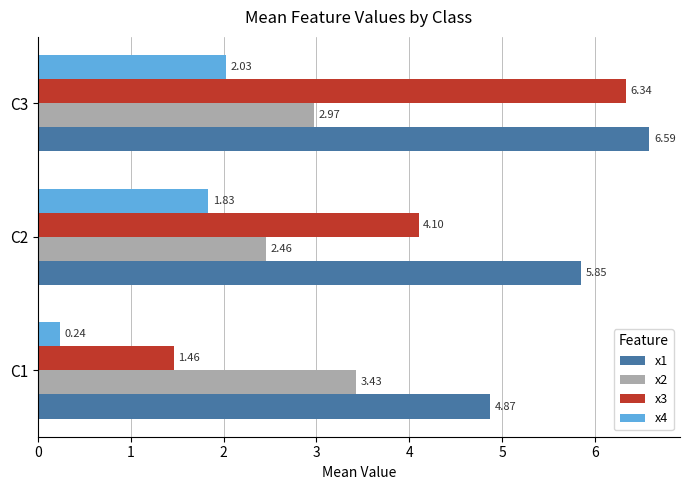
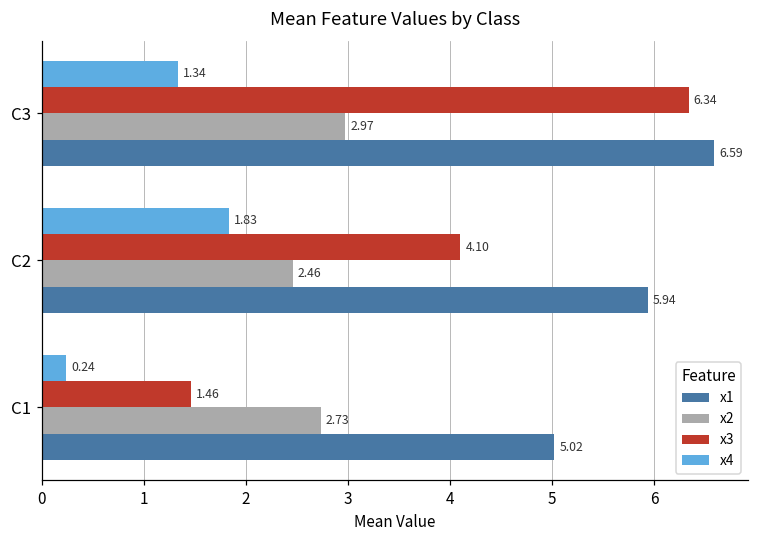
x4, C3: 2.03 -> 1.34
x1, C2: 5.85 -> 5.94
x2, C1: 3.43 -> 2.73
x1, C1: 4.87 -> 5.02
